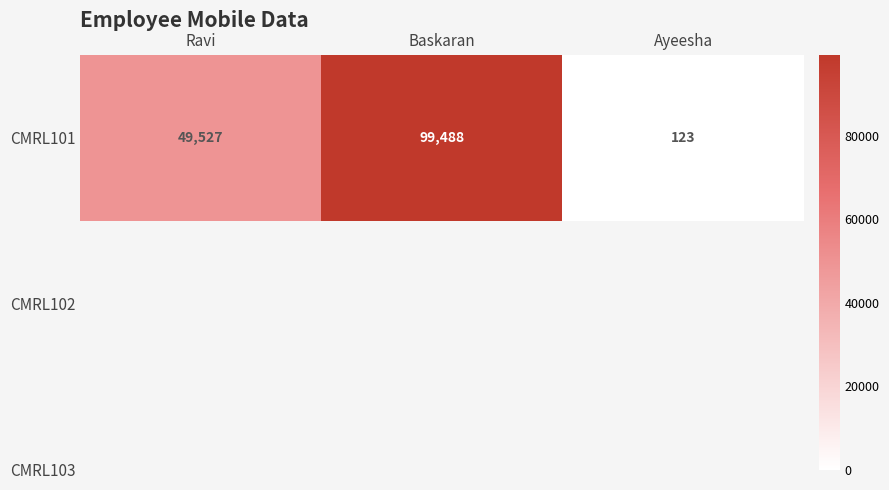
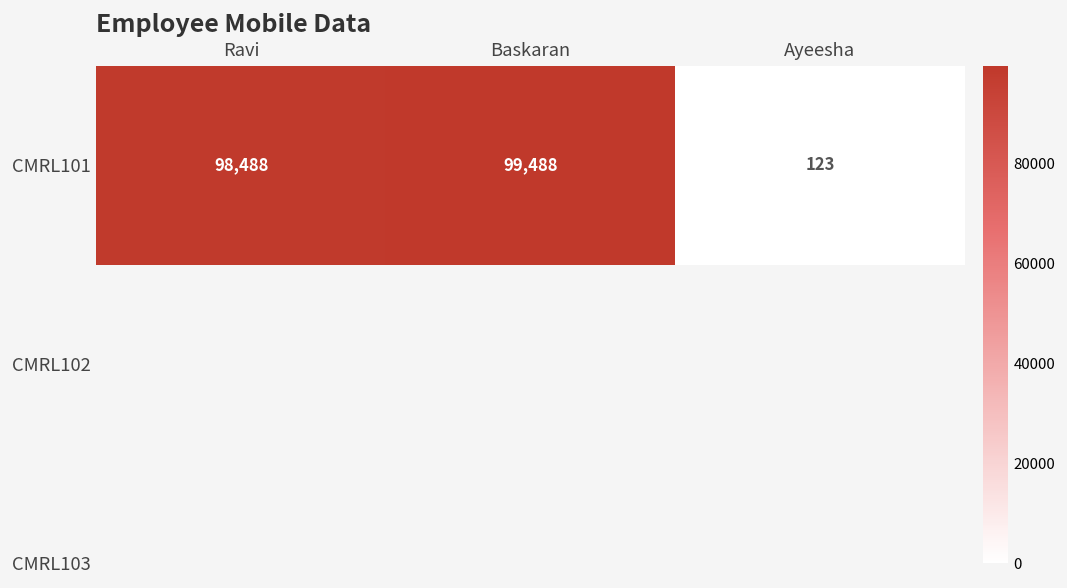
CMRL101, Ravi: 49,527 -> 98,488
